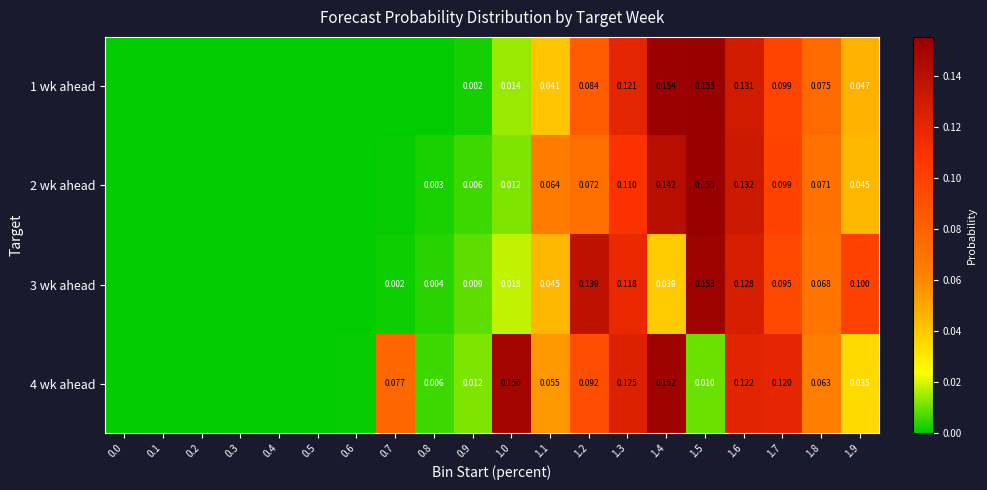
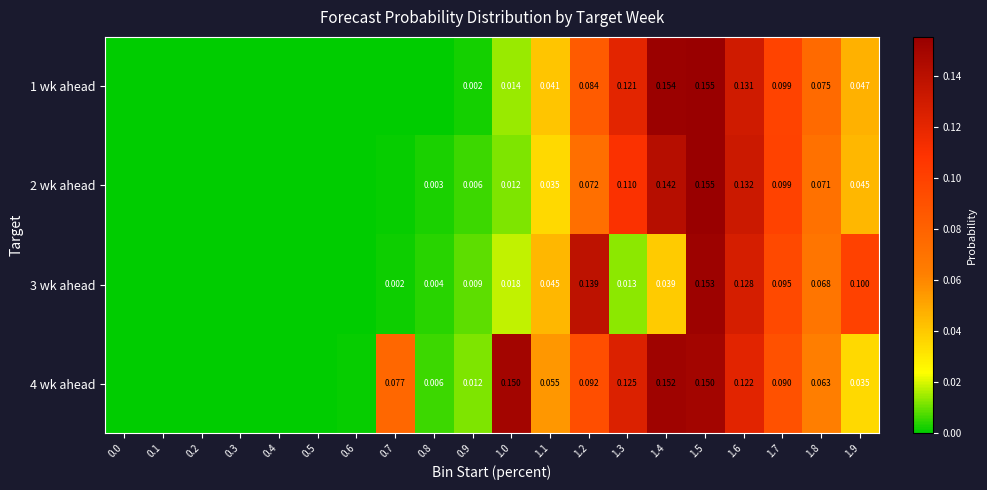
2 wk ahead, 1.1: 0.064 -> 0.035
3 wk ahead, 1.3: 0.118 -> 0.013
4 wk ahead, 1.5: 0.010 -> 0.150
4 wk ahead, 1.7: 0.120 -> 0.090
